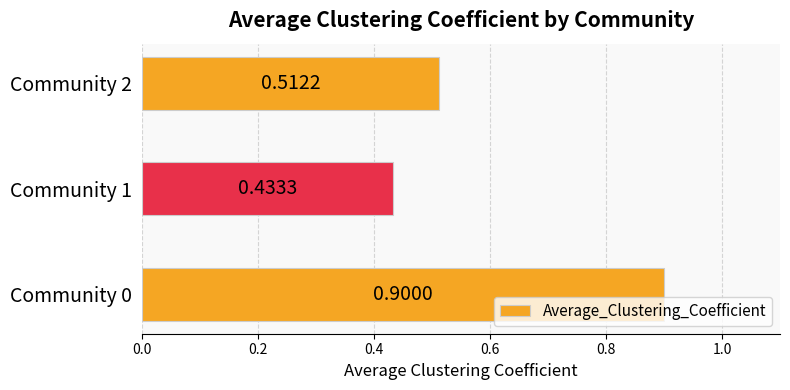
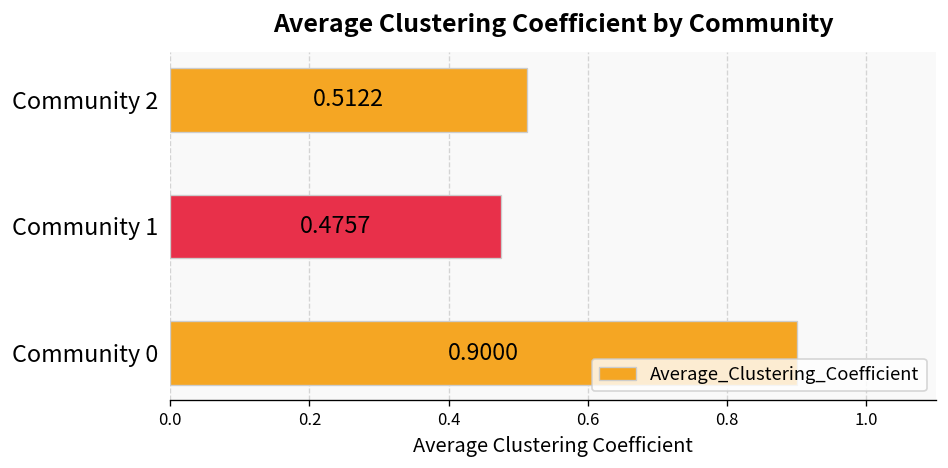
Community 1: 0.4333 -> 0.4757
